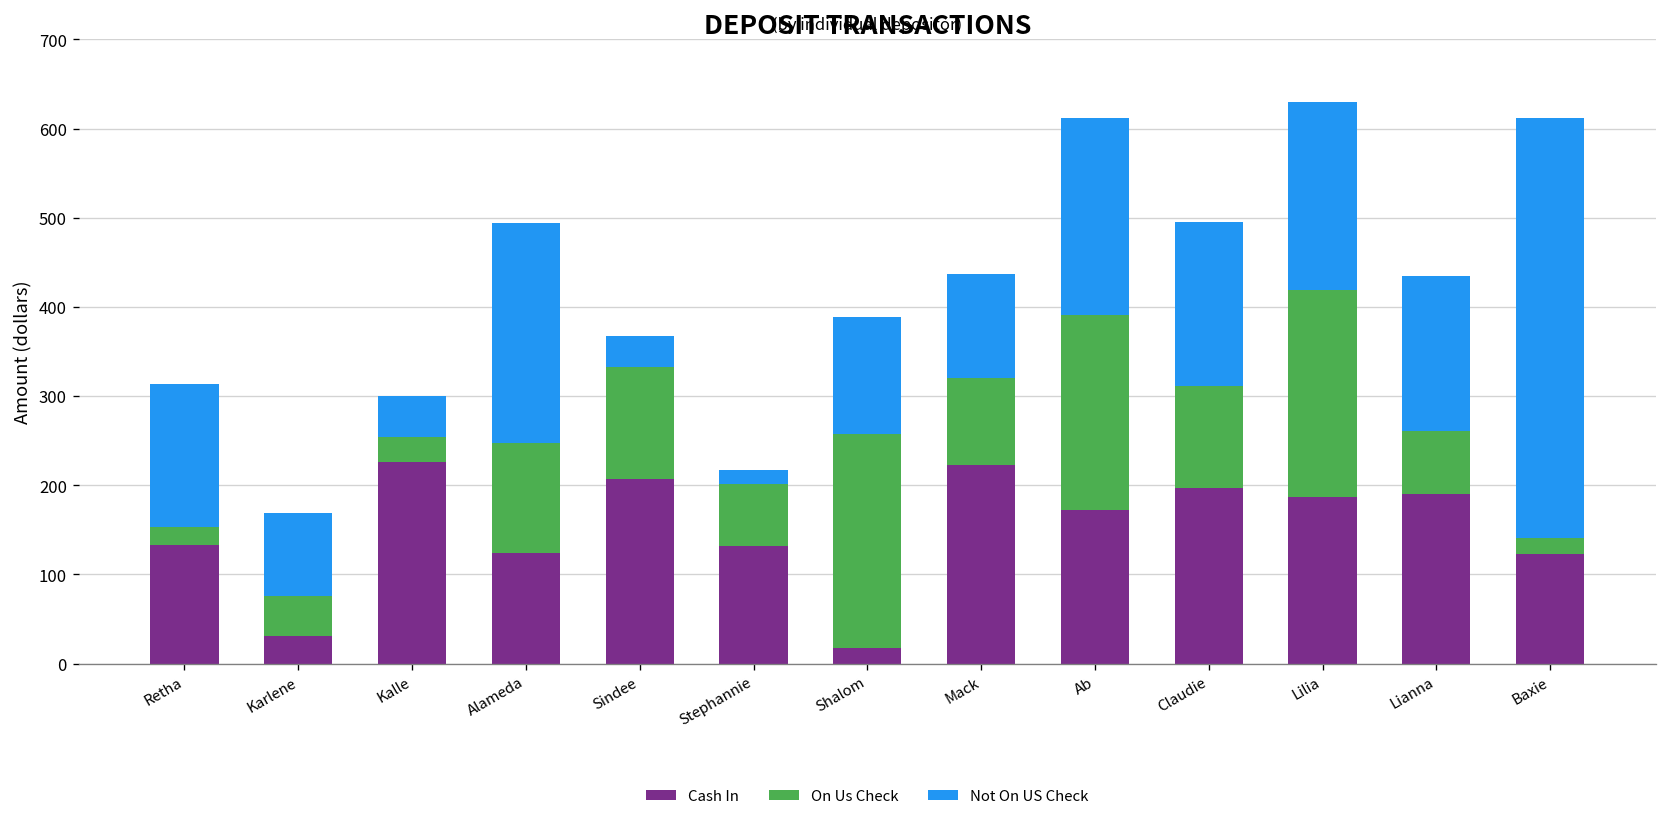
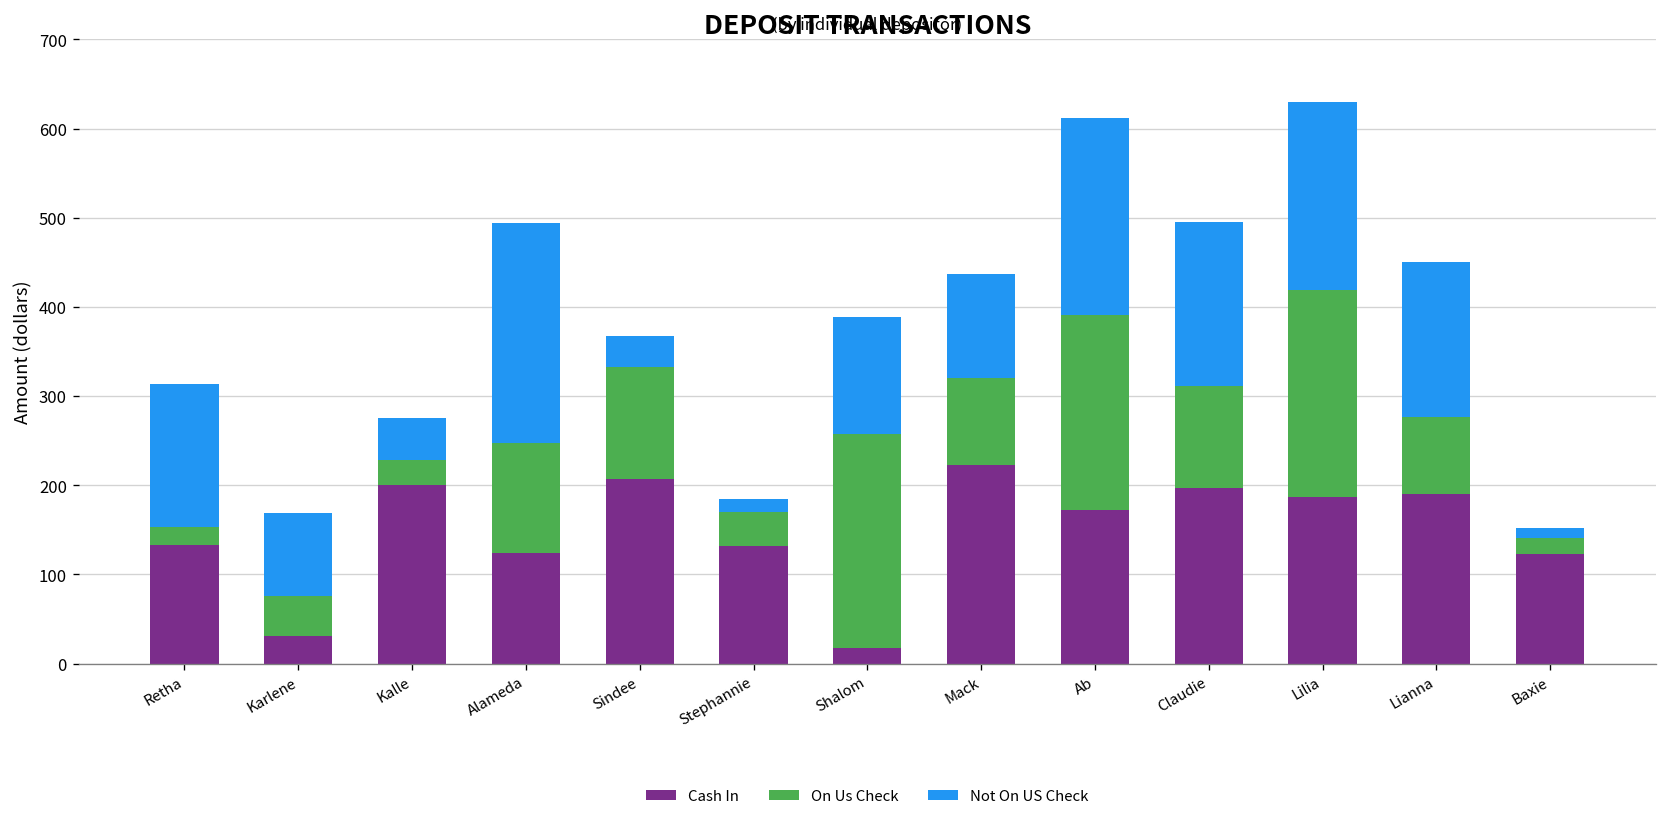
Cash In, Kalle: 230 -> 200
On Us Check, Stephannie: 70 -> 40
On Us Check, Lianna: 70 -> 90
Not On US Check, Baxie: 470 -> 10
